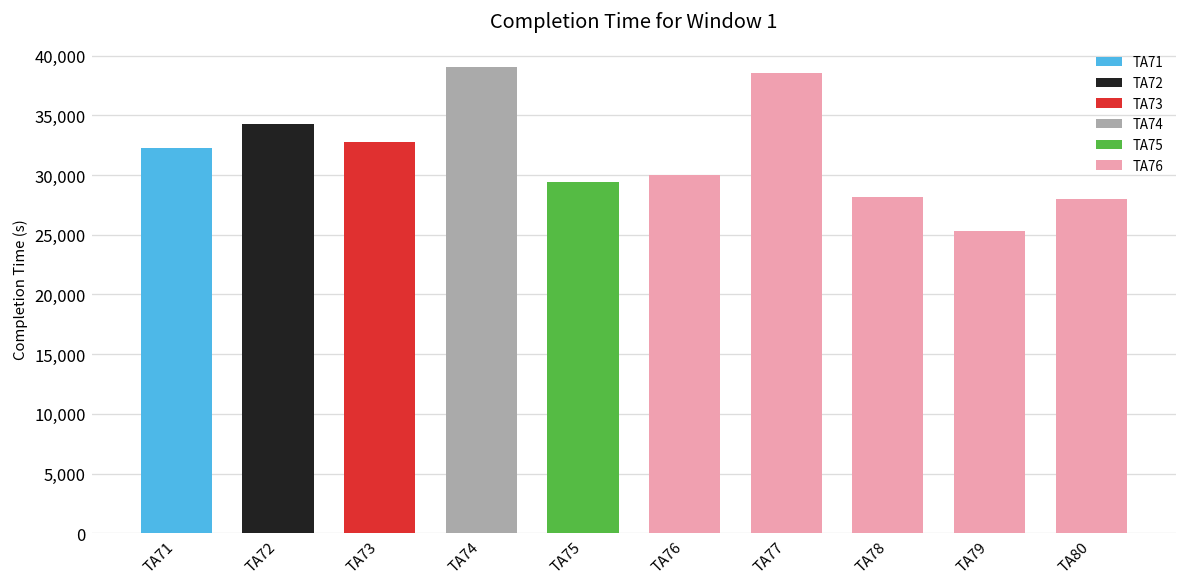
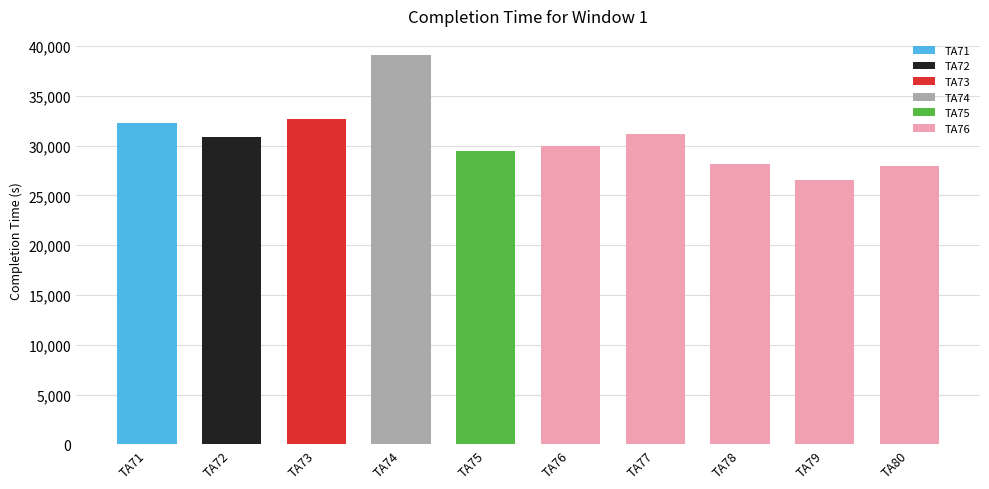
TA72: 34,000 -> 31,000
TA77: 39,000 -> 31,000
TA79: 25,000 -> 27,000
